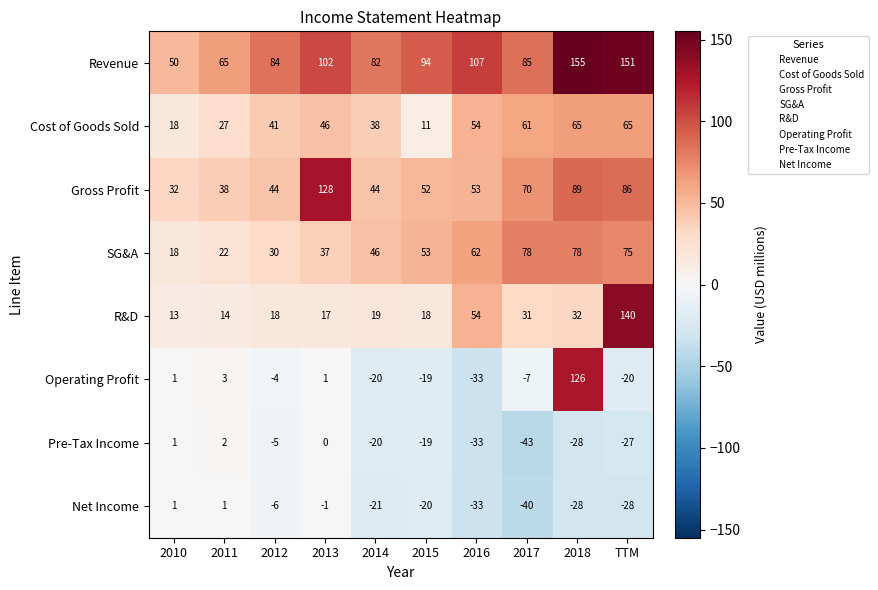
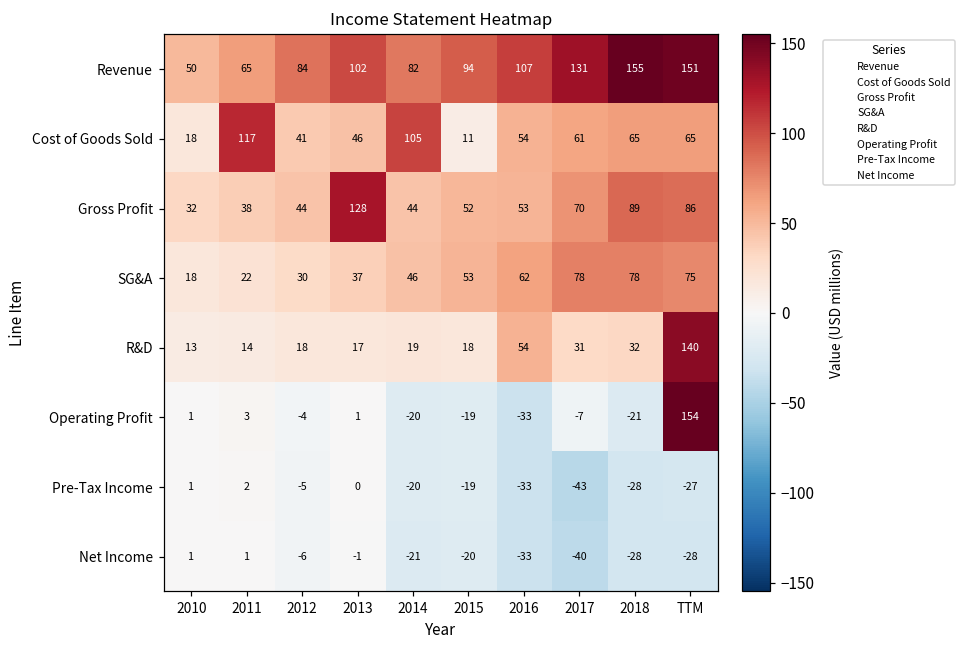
Revenue, 2017: 85 -> 131
Cost of Goods Sold, 2011: 27 -> 117
Cost of Goods Sold, 2014: 38 -> 105
Operating Profit, 2018: 126 -> -21
Operating Profit, TTM: -20 -> 154
